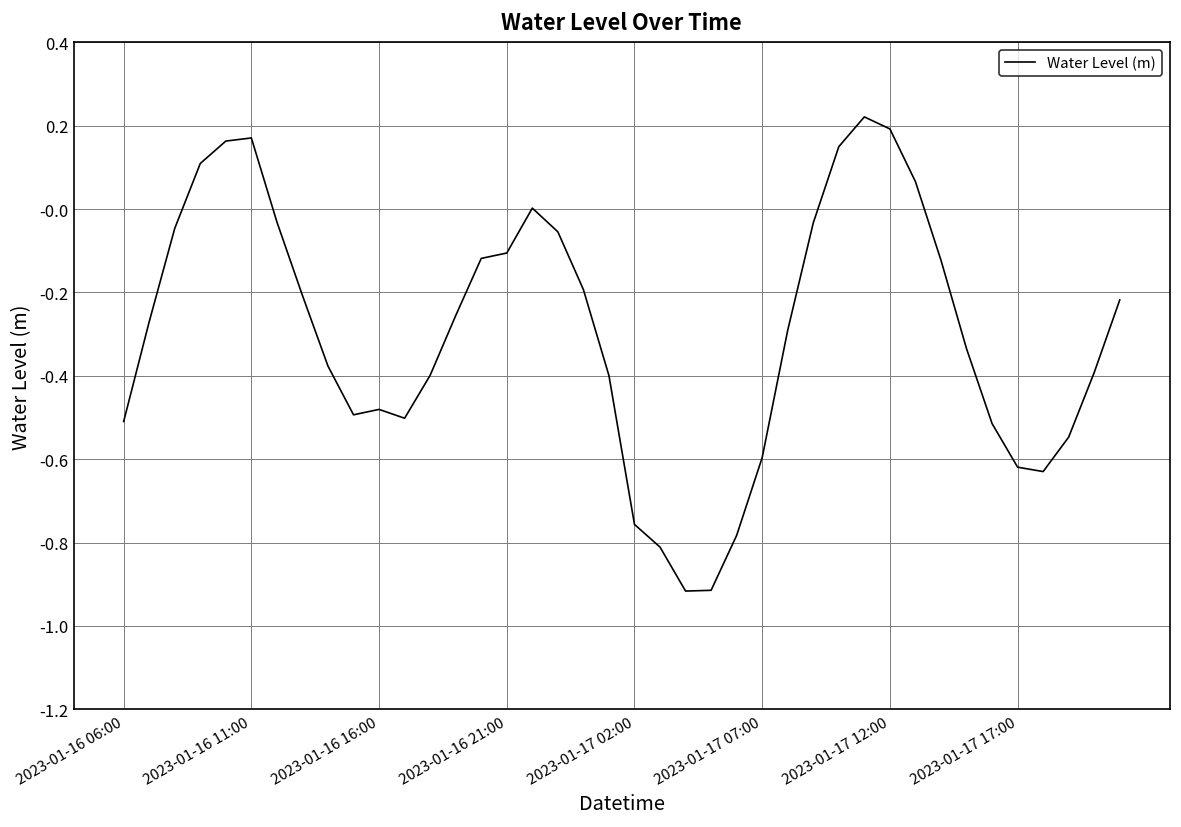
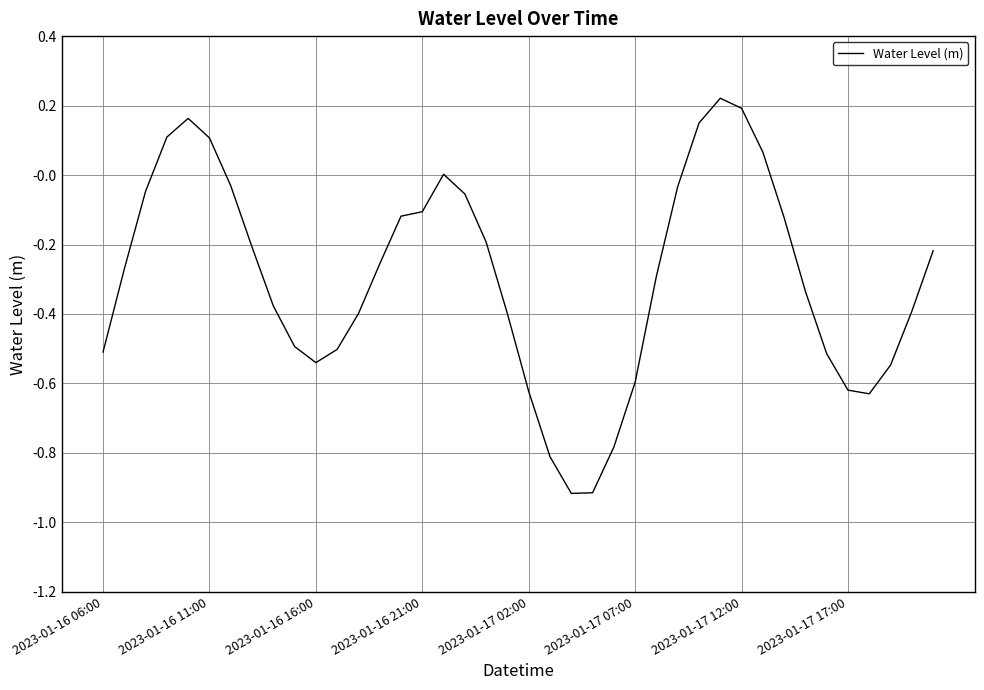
2023-01-16 11:00: 0.17 -> 0.11
2023-01-16 16:00: -0.48 -> -0.54
2023-01-17 02:00: -0.76 -> -0.62
